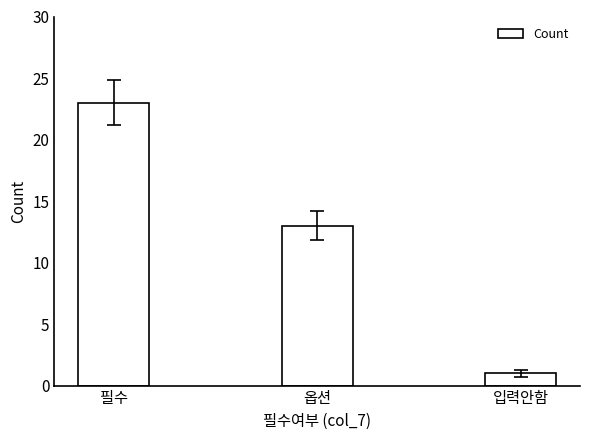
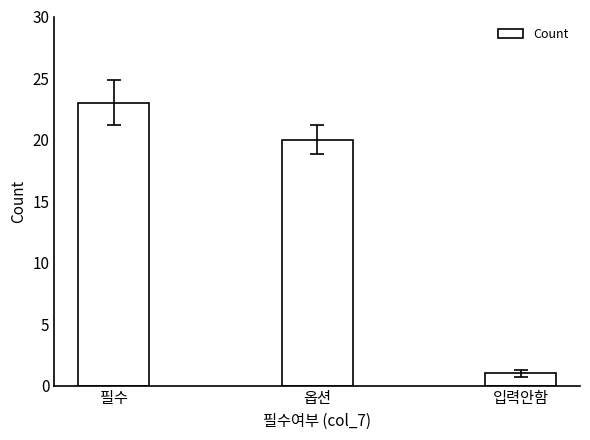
Count, 옵션: 13 -> 20
